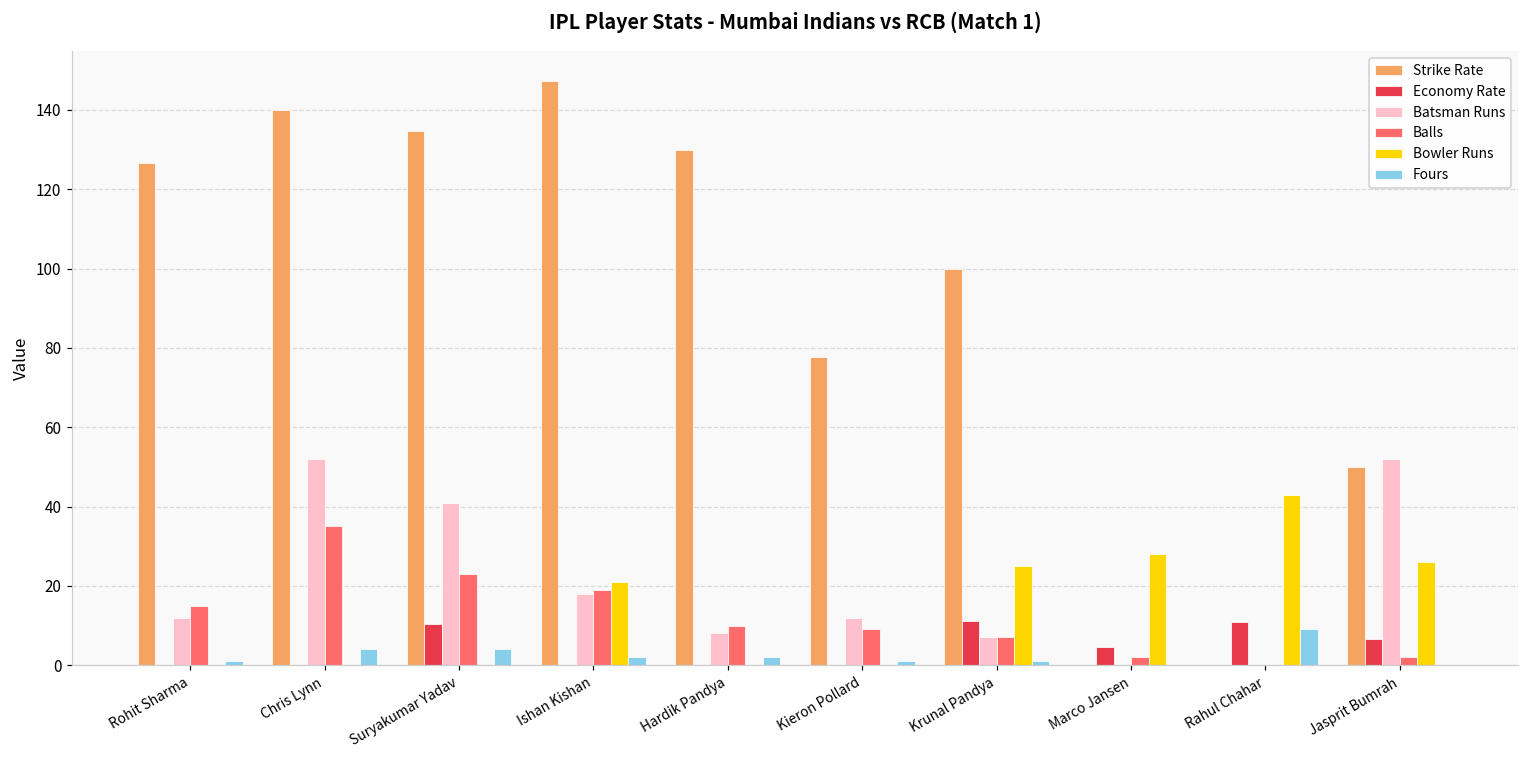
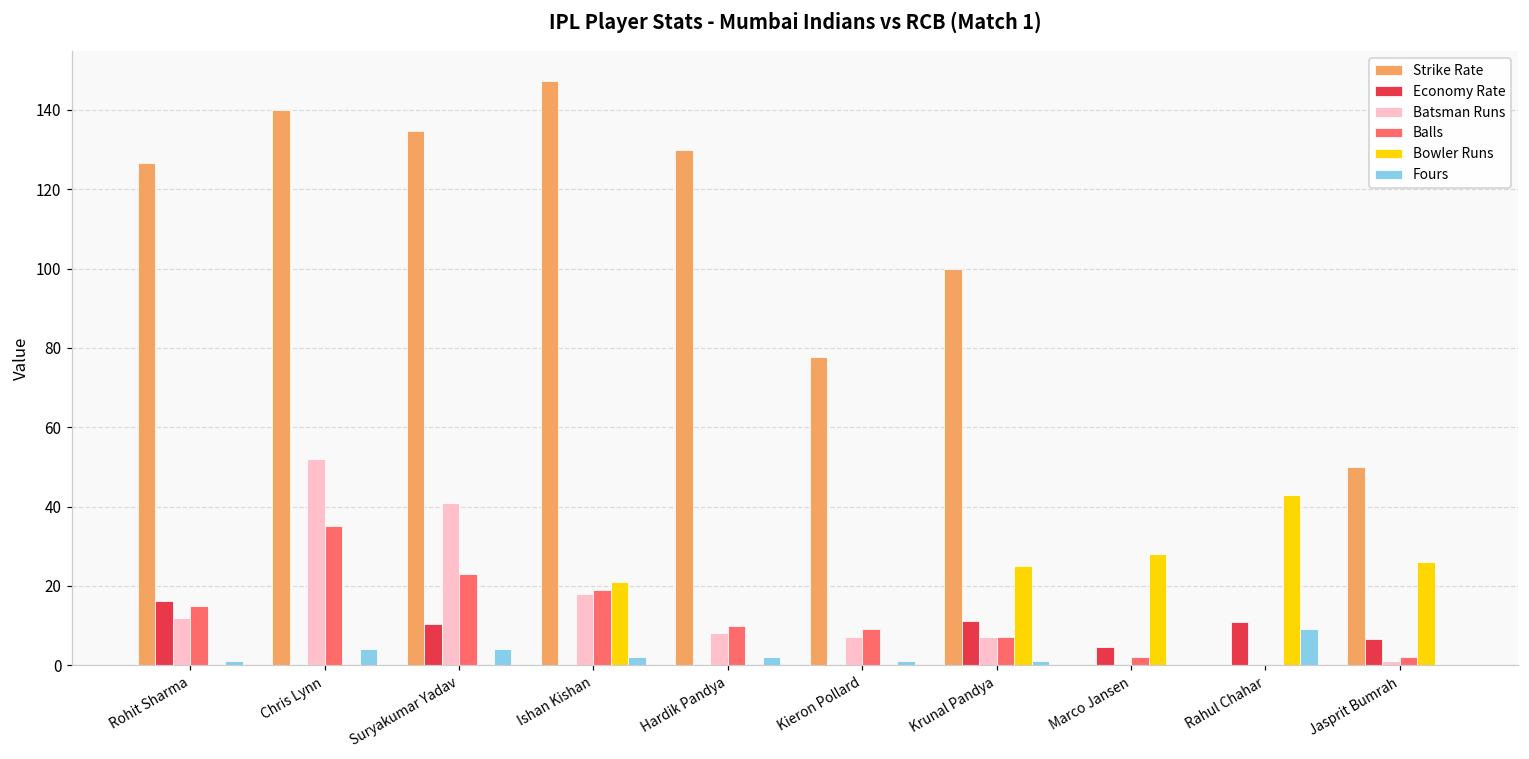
Economy Rate, Rohit Sharma: 0 -> 16
Batsman Runs, Kieron Pollard: 12 -> 7
Batsman Runs, Jasprit Bumrah: 52 -> 1
